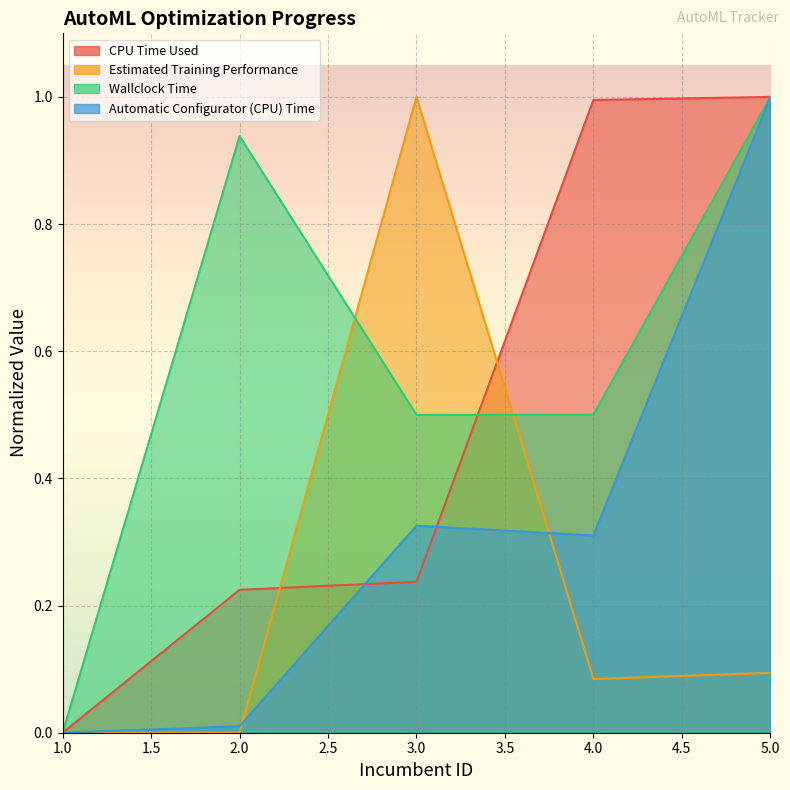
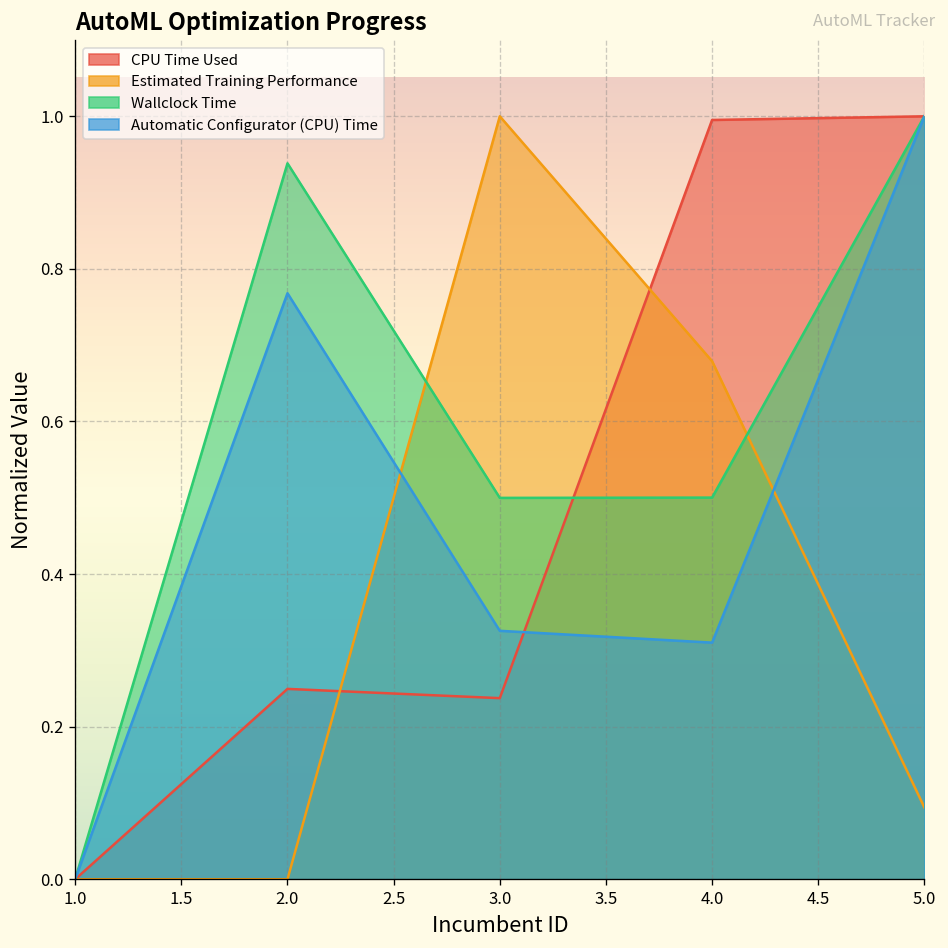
CPU Time Used, 2.0: 0.22 -> 0.25
Automatic Configurator (CPU) Time, 2.0: 0.01 -> 0.77
Estimated Training Performance, 4.0: 0.08 -> 0.68
